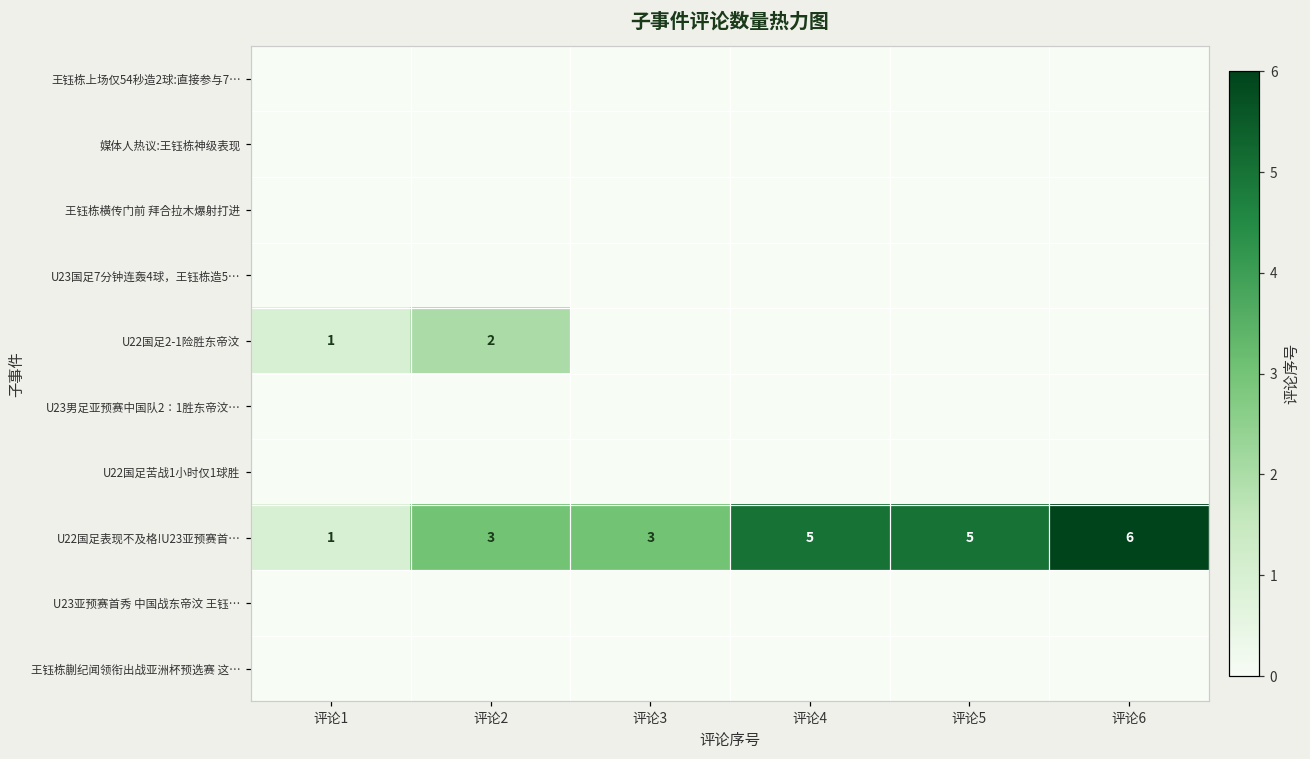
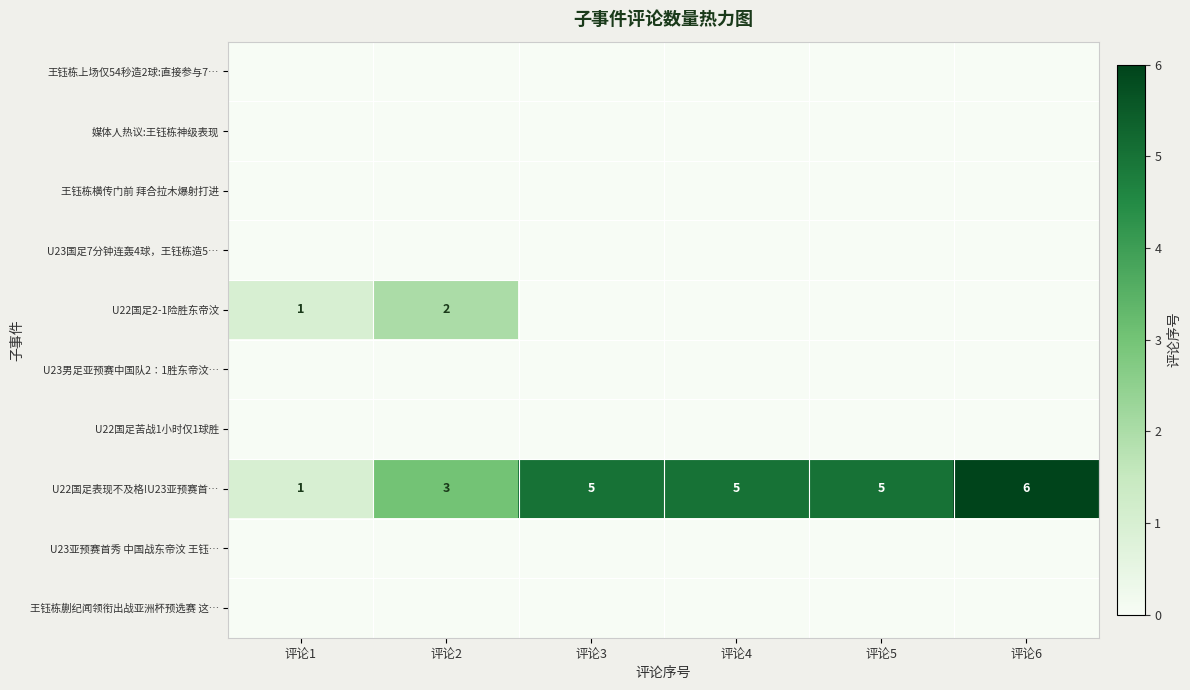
U22国足表现不及格!U23亚预赛首…, 评论3: 3 -> 5
